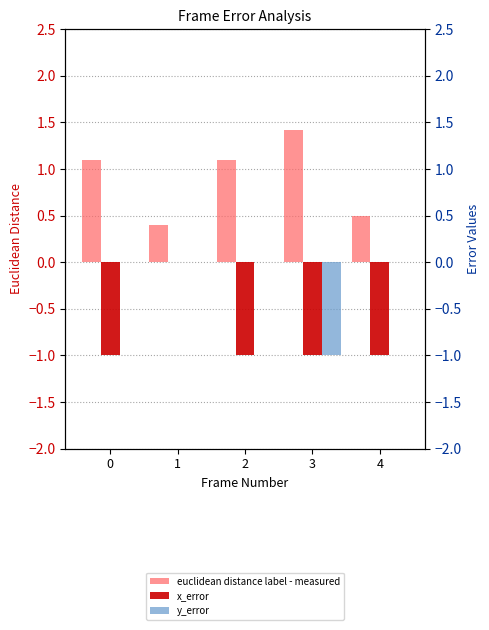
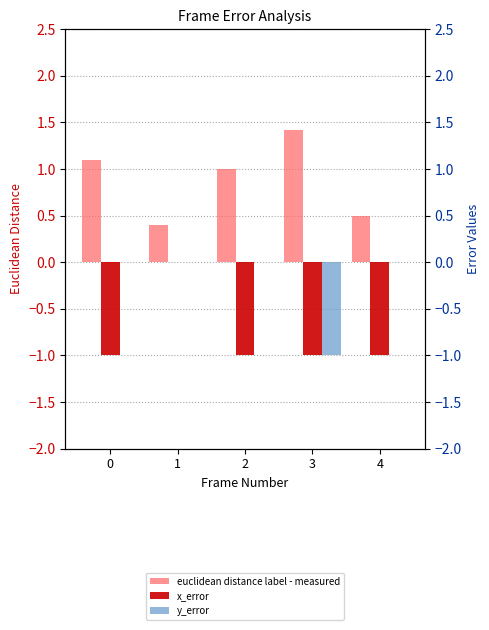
euclidean distance label - measured, 2: 1.1 -> 1.0
